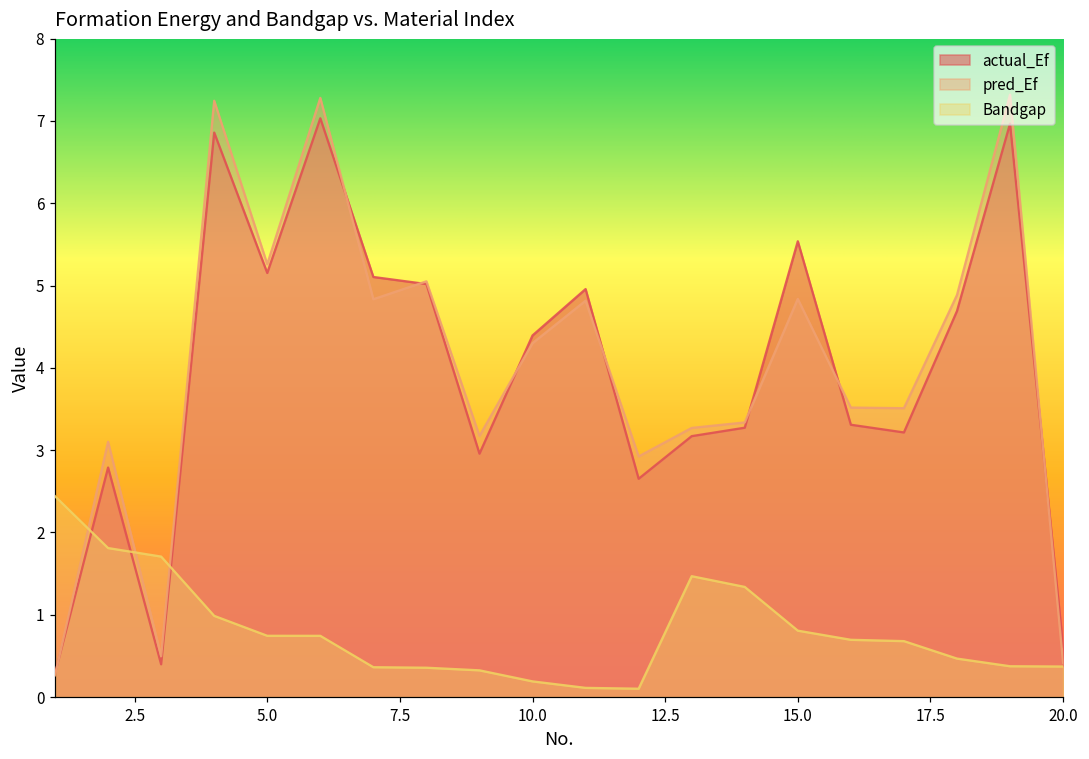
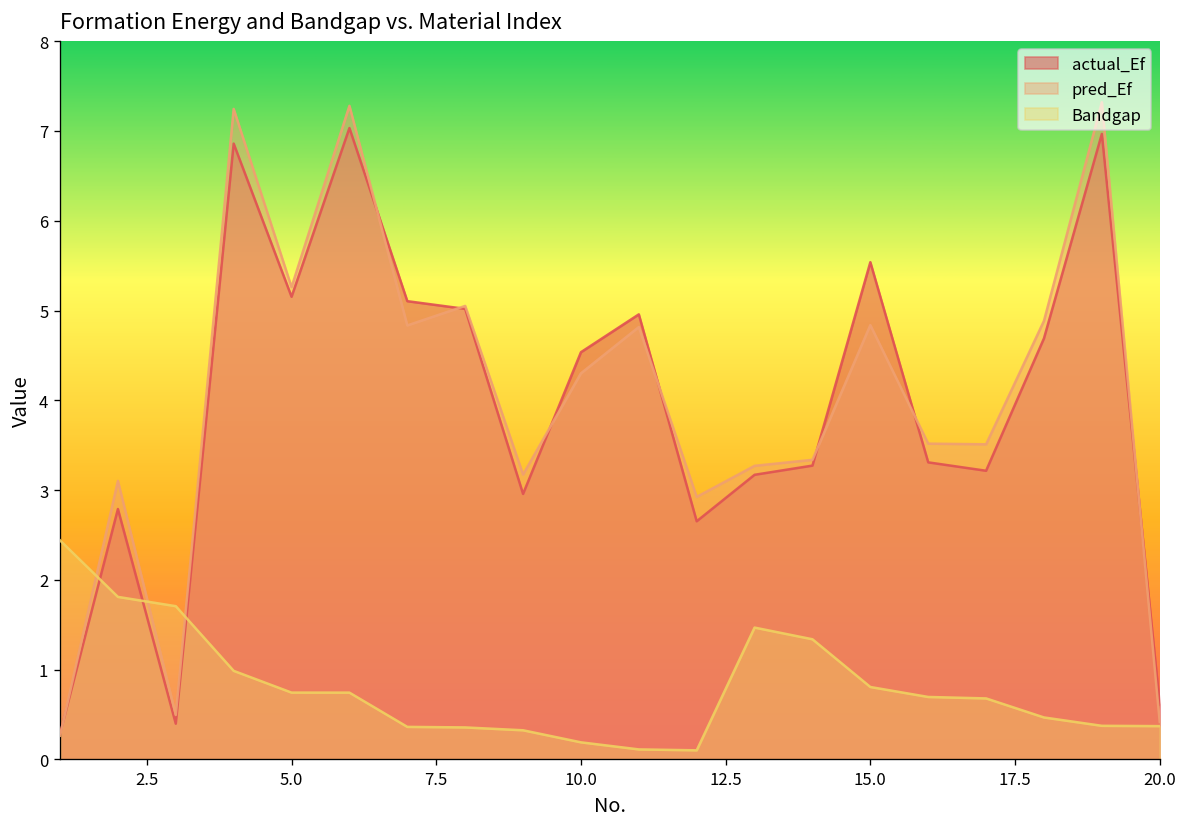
actual_Ef, 10.0: 4.4 -> 4.5
